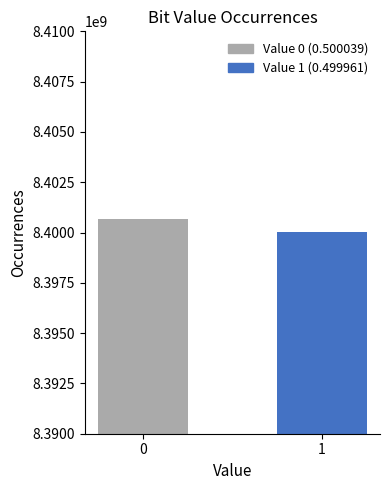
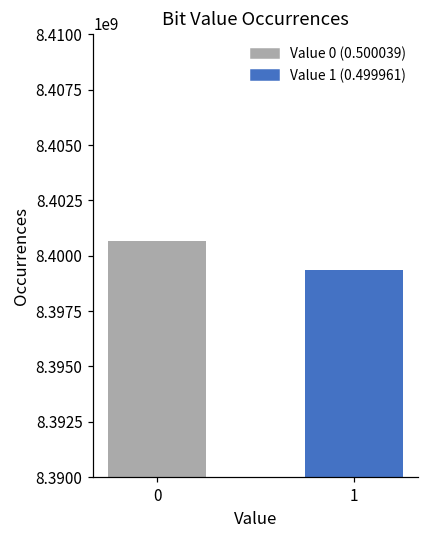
1: 8400000000 -> 8399400000
